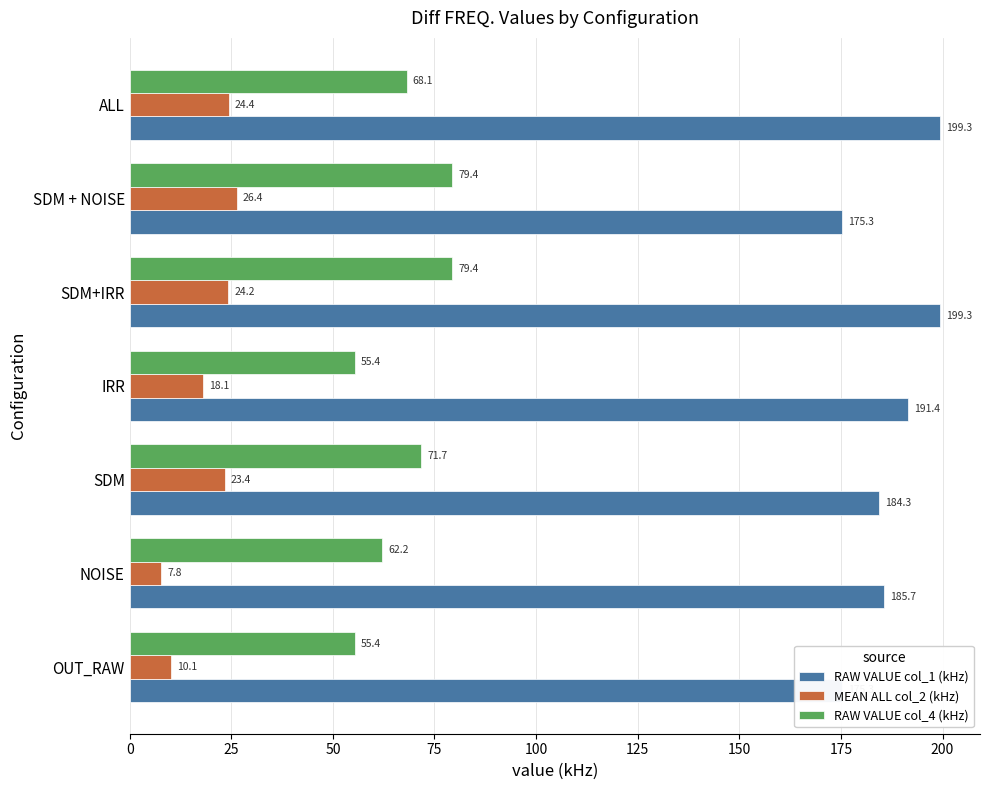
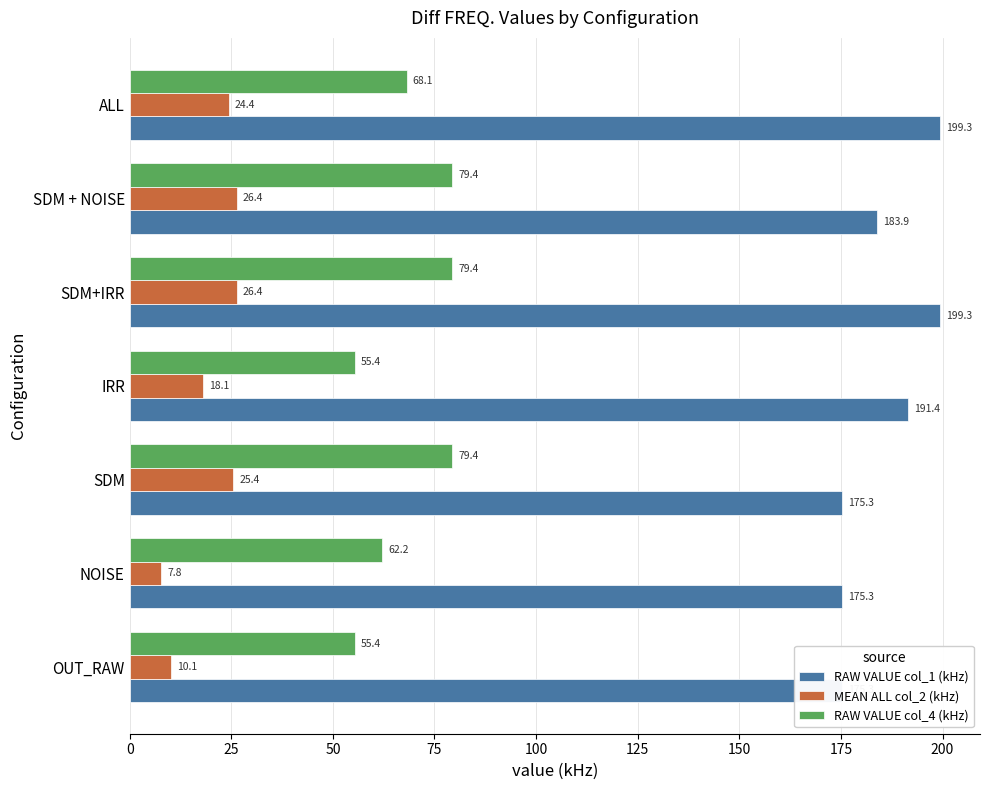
RAW VALUE col_1 (kHz), SDM + NOISE: 175.3 -> 183.9
MEAN ALL col_2 (kHz), SDM+IRR: 24.2 -> 26.4
RAW VALUE col_4 (kHz), SDM: 71.7 -> 79.4
MEAN ALL col_2 (kHz), SDM: 23.4 -> 25.4
RAW VALUE col_1 (kHz), SDM: 184.3 -> 175.3
RAW VALUE col_1 (kHz), NOISE: 185.7 -> 175.3
